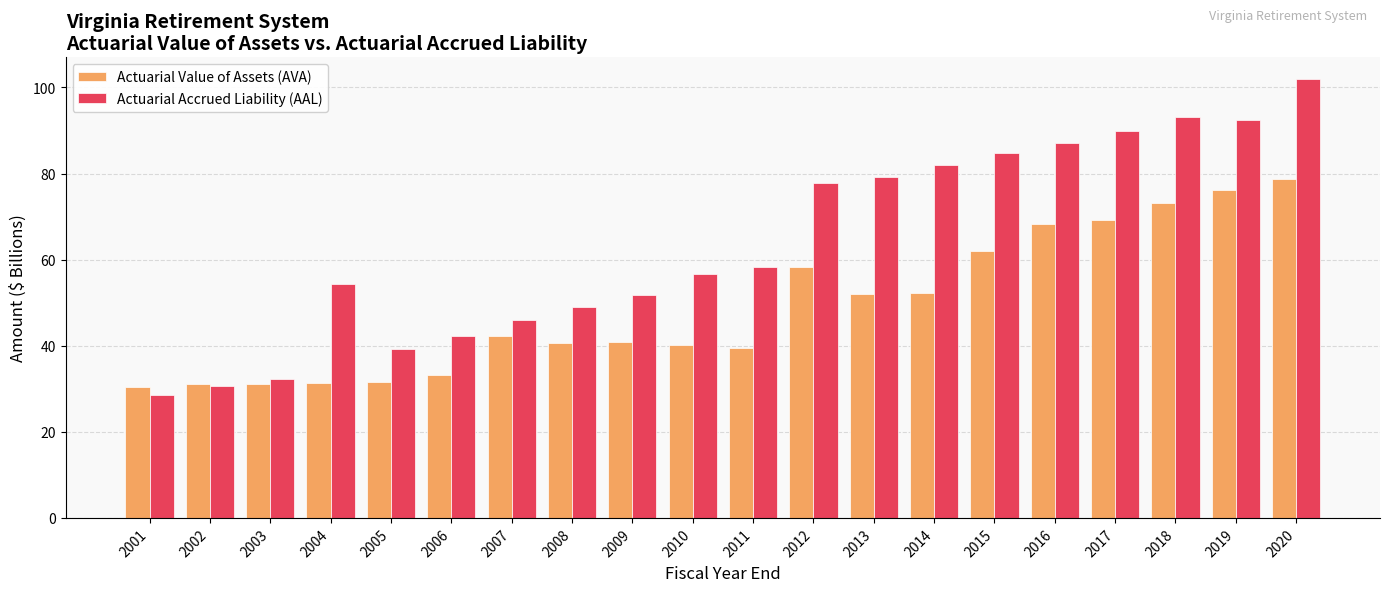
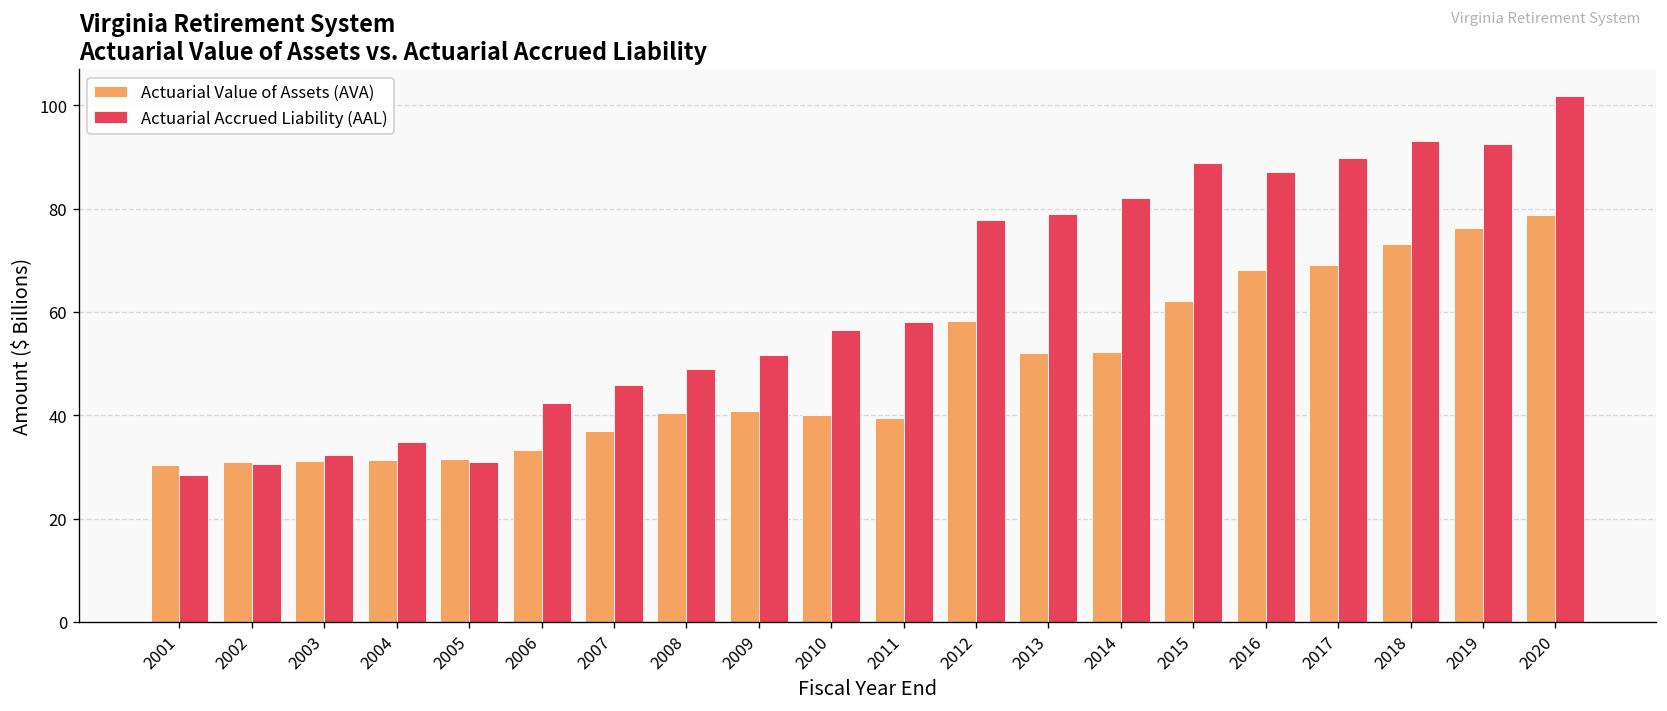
Actuarial Accrued Liability (AAL), 2004: 54 -> 35
Actuarial Accrued Liability (AAL), 2005: 39 -> 31
Actuarial Value of Assets (AVA), 2007: 42 -> 37
Actuarial Accrued Liability (AAL), 2015: 85 -> 89
